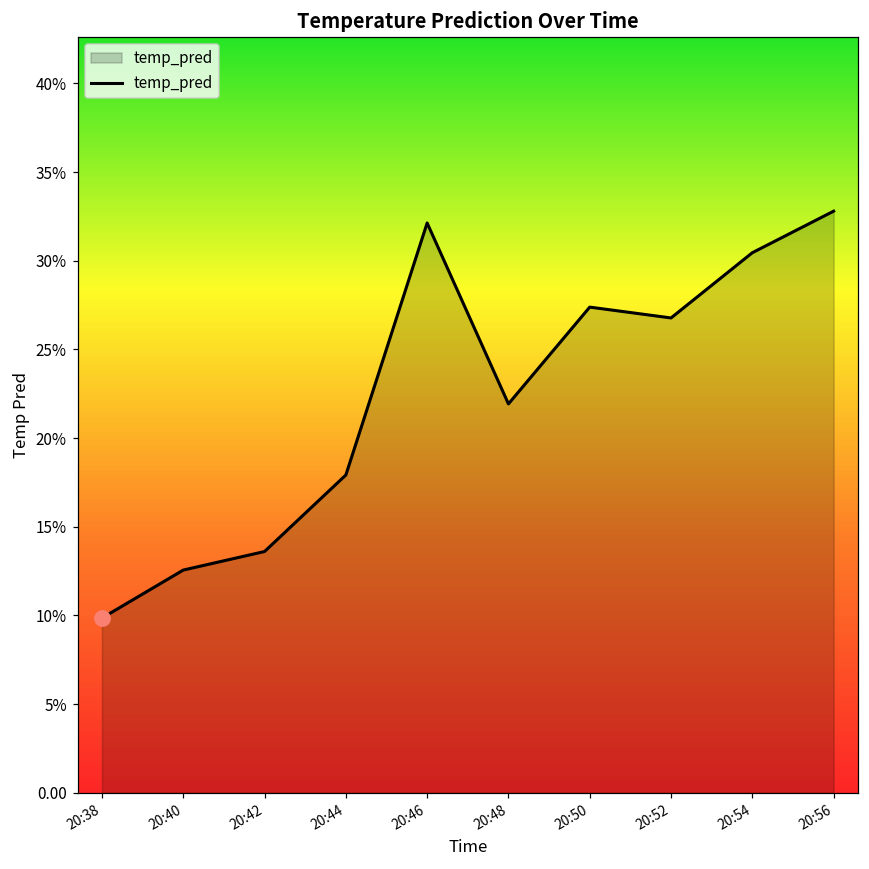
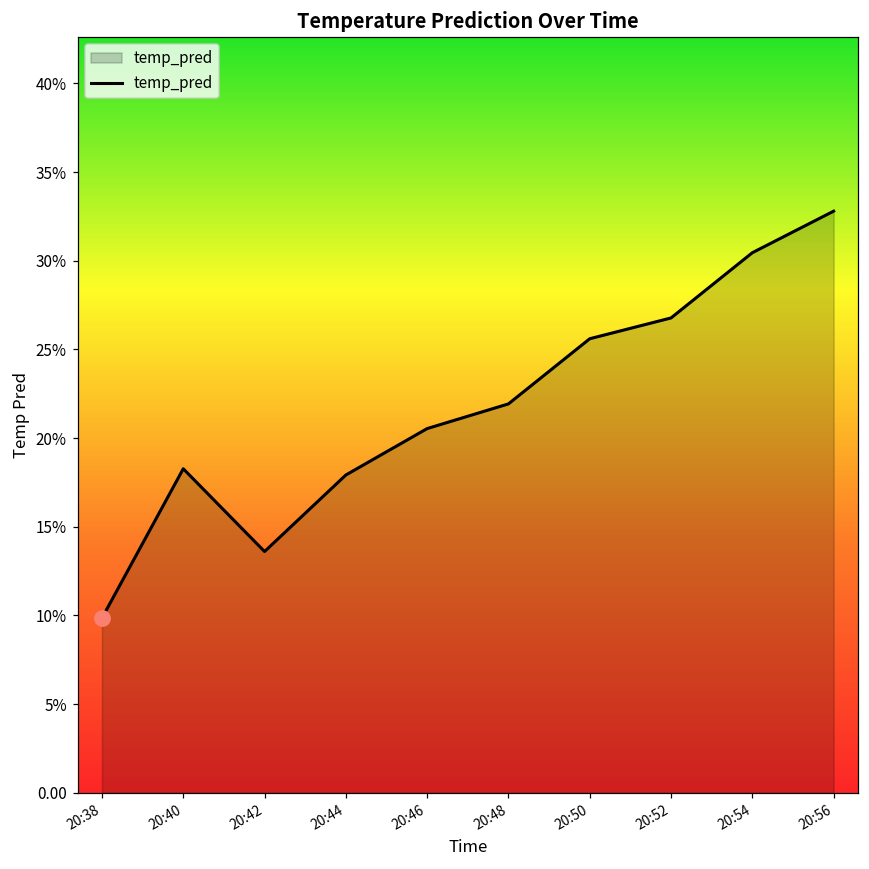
temp_pred, 20:40: 12.6% -> 18.3%
temp_pred, 20:46: 32.1% -> 20.5%
temp_pred, 20:50: 27.4% -> 25.6%
